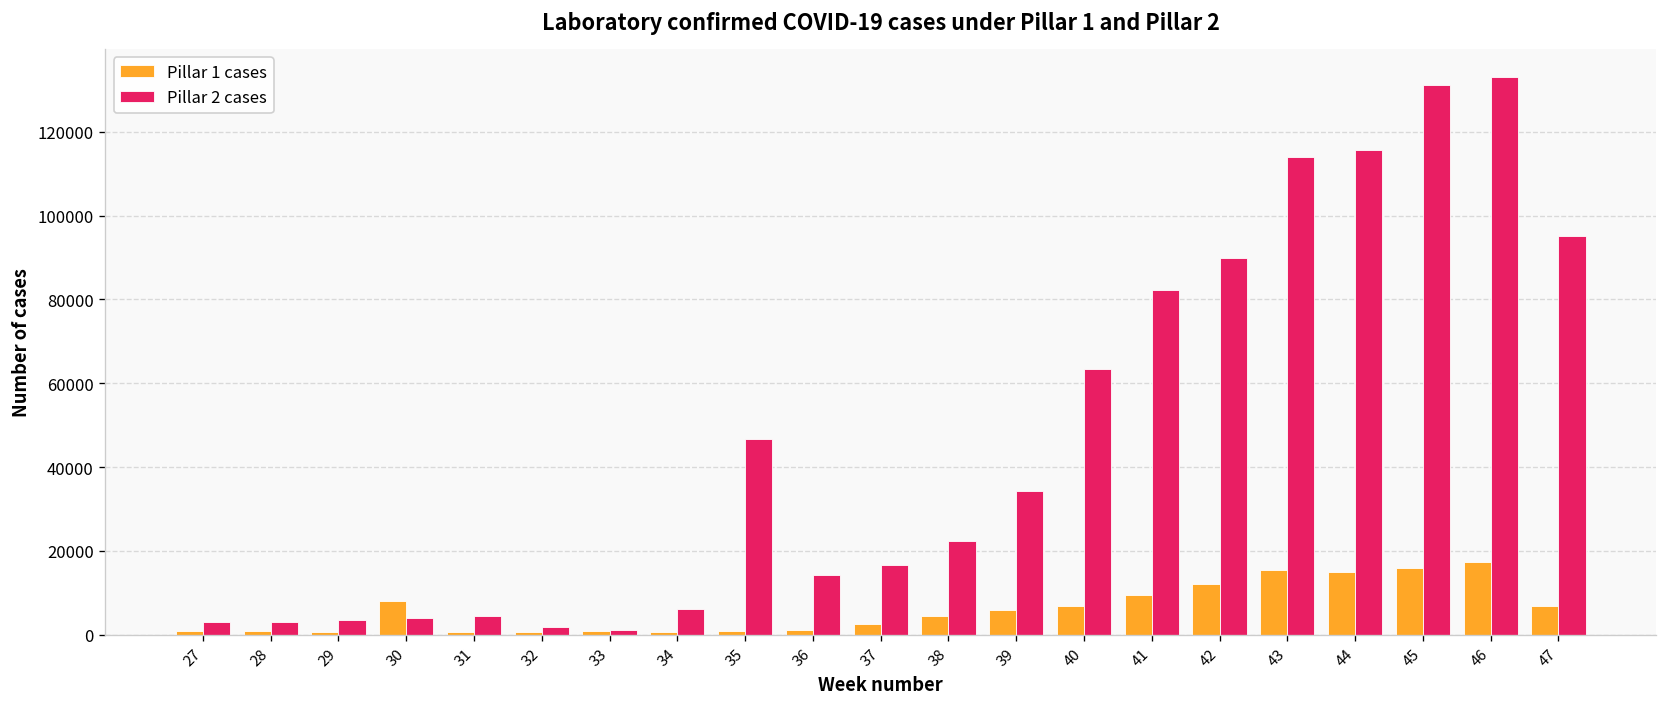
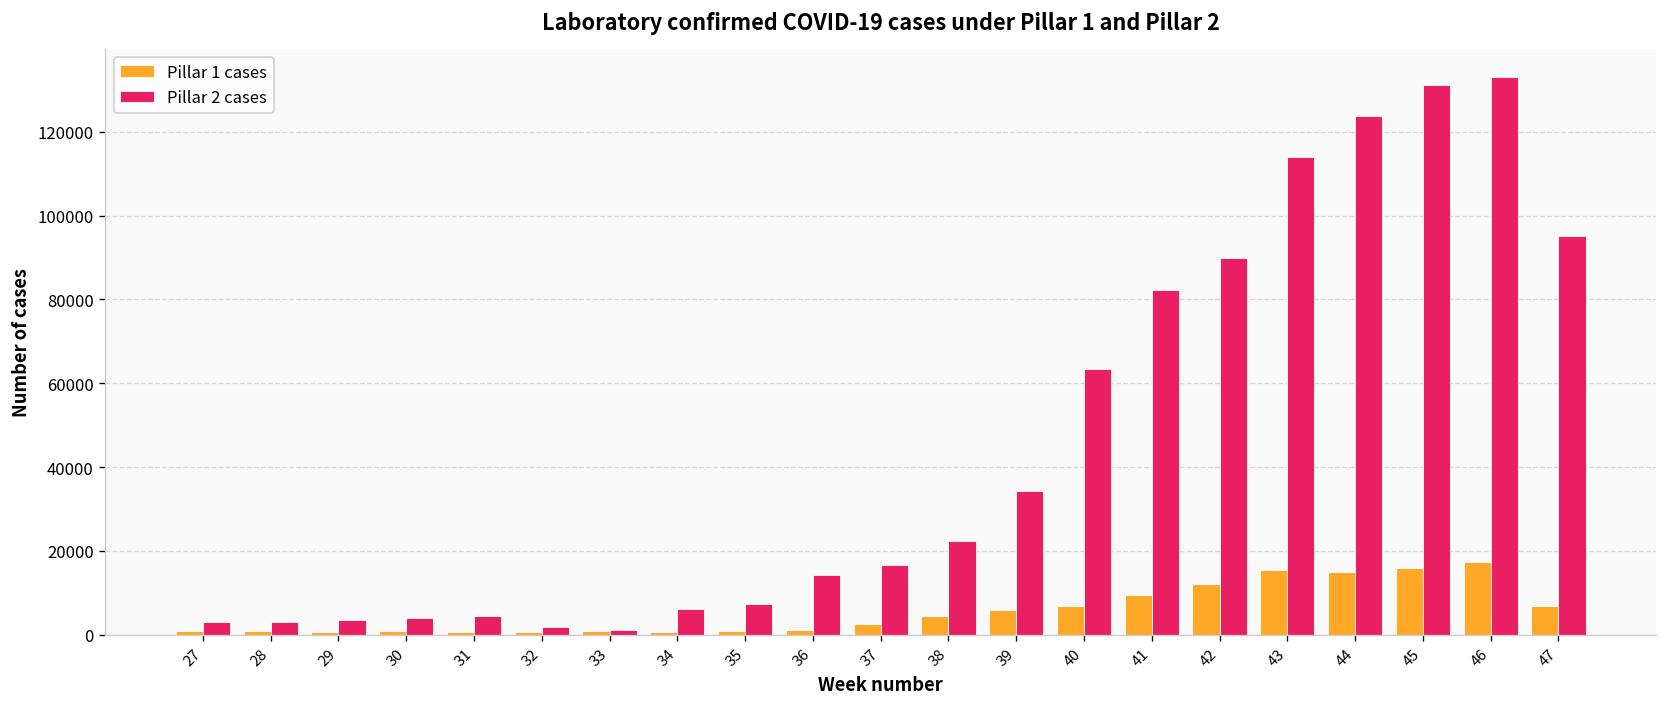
Pillar 1 cases, 30: 8000 -> 1000
Pillar 2 cases, 35: 47000 -> 7000
Pillar 2 cases, 44: 116000 -> 124000
